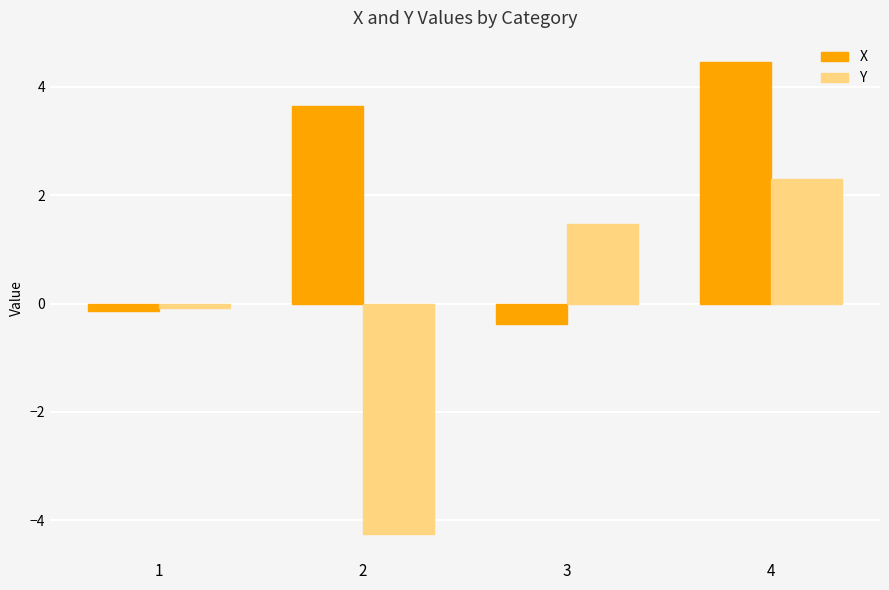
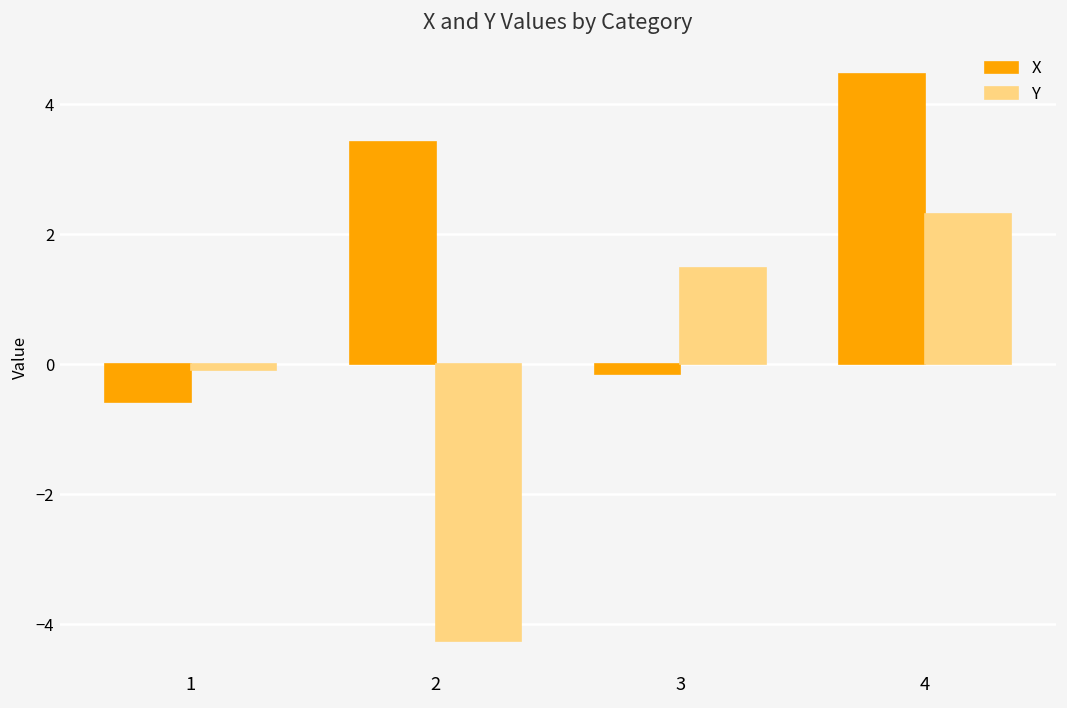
X, 1: -0.1 -> -0.6
X, 2: 3.6 -> 3.4
X, 3: -0.4 -> -0.1
